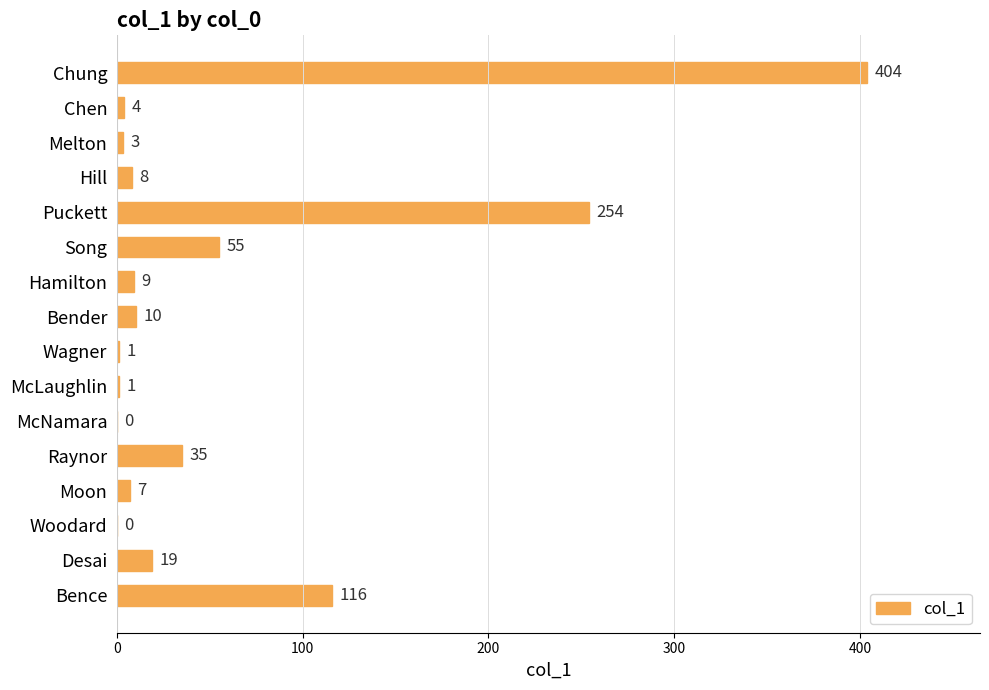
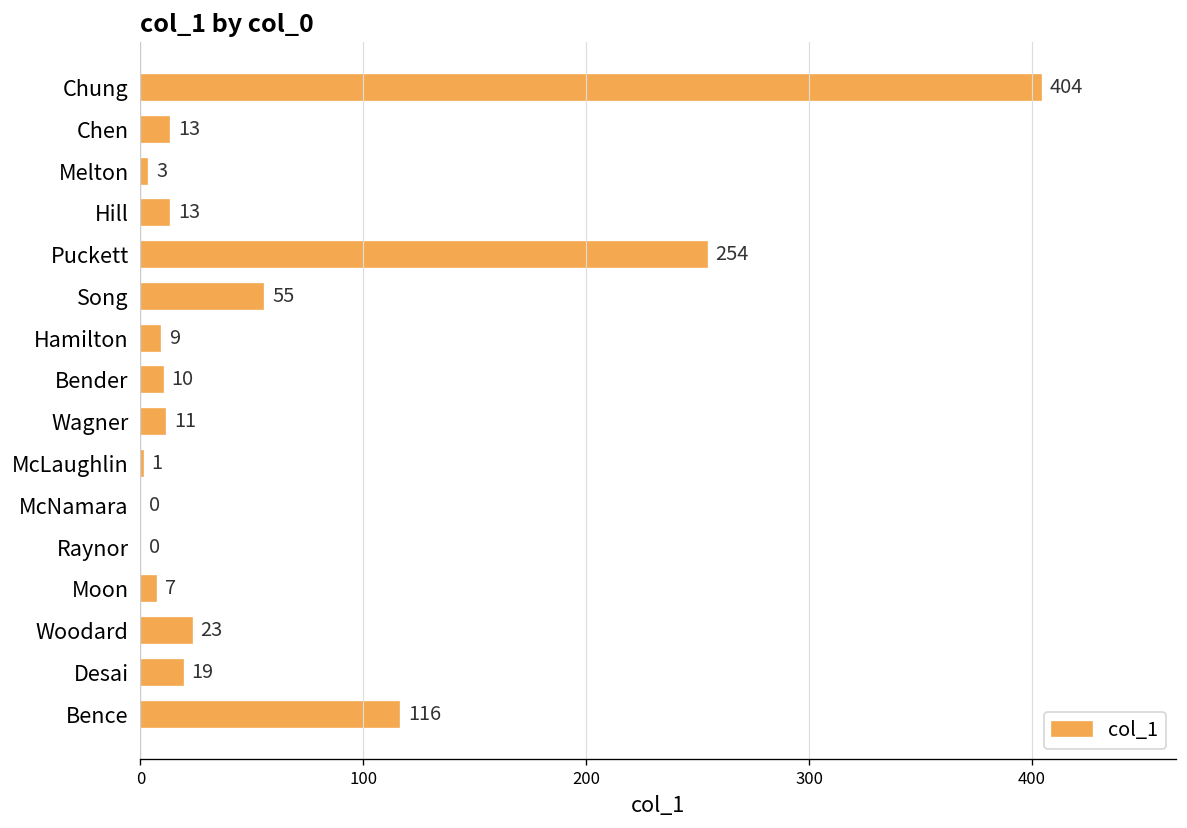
Chen: 4 -> 13
Hill: 8 -> 13
Wagner: 1 -> 11
Raynor: 35 -> 0
Woodard: 0 -> 23
